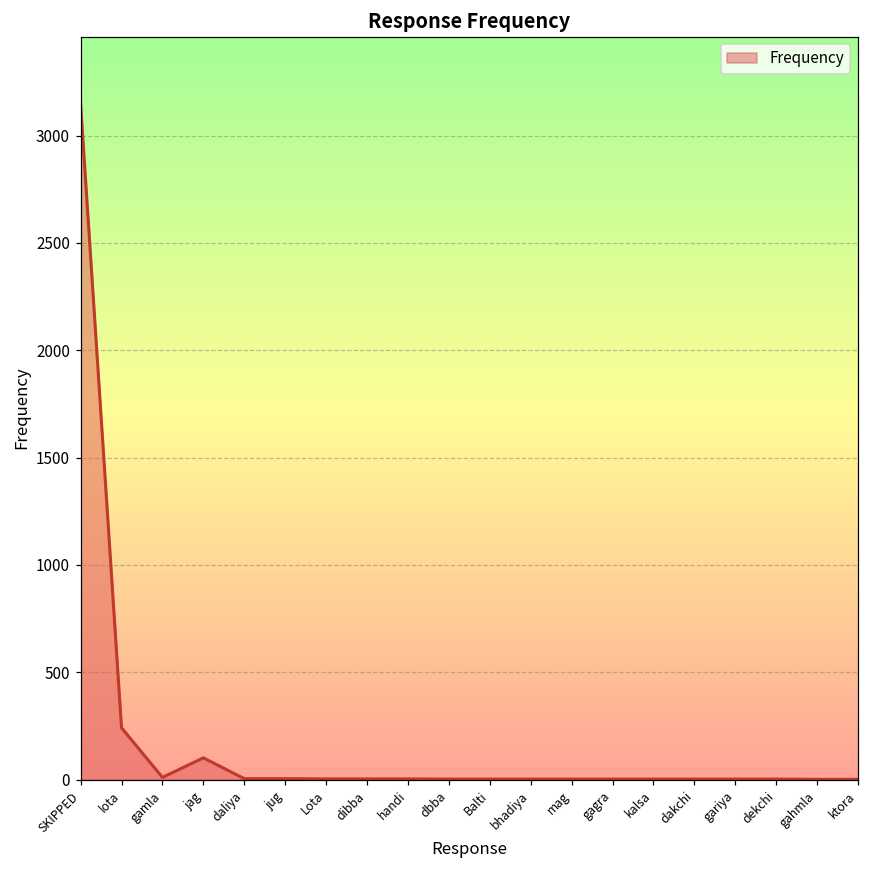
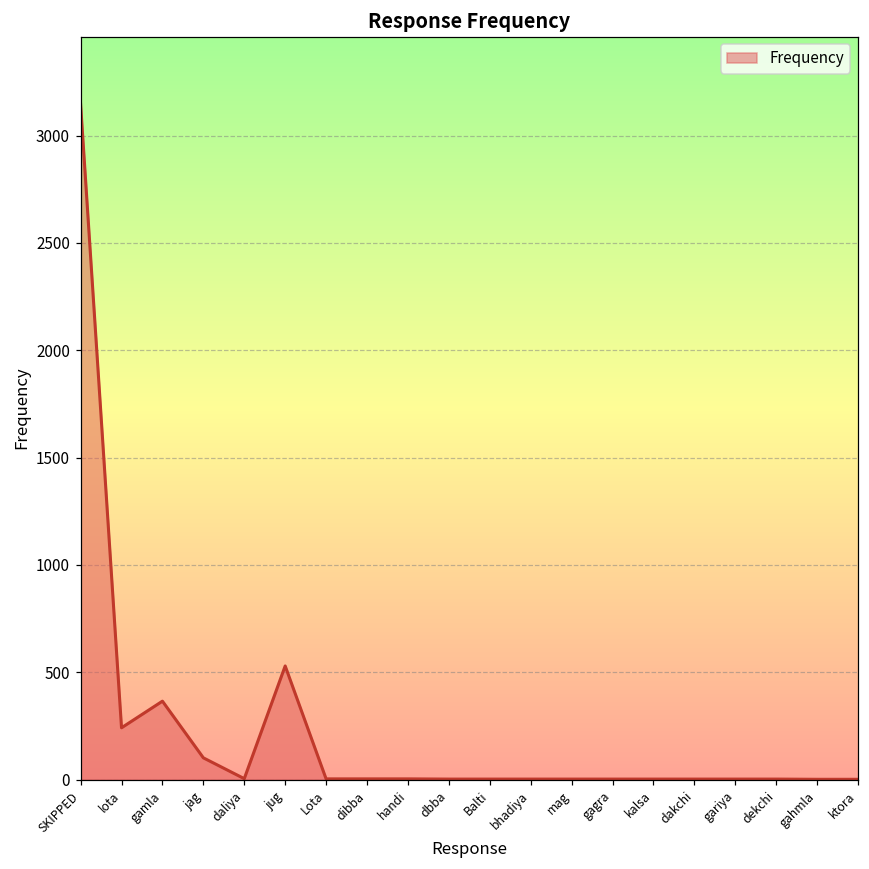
gamla: 10 -> 370
jug: 0 -> 530
